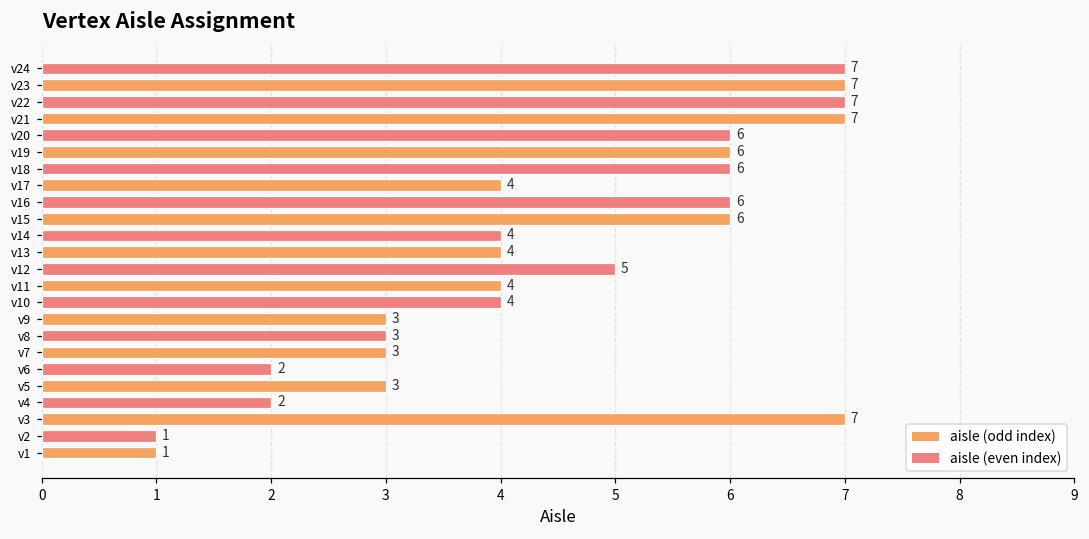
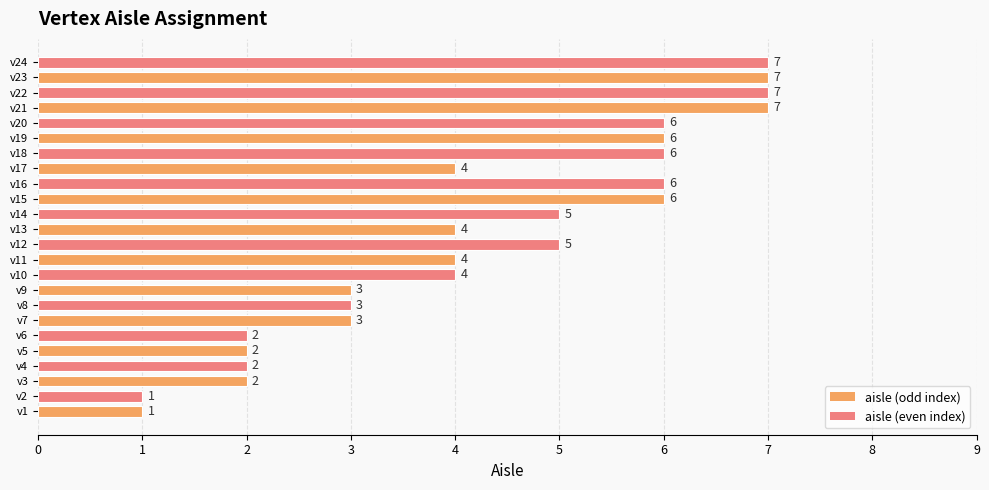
v14: 4 -> 5
v5: 3 -> 2
v3: 7 -> 2
